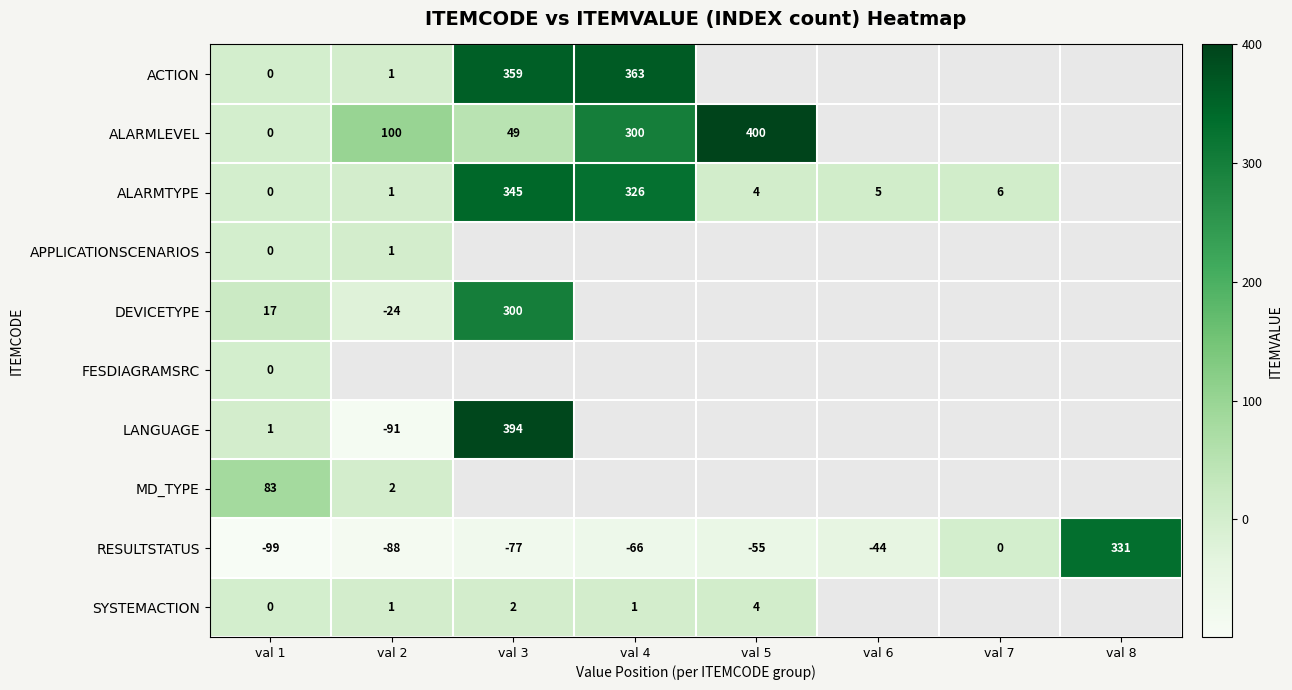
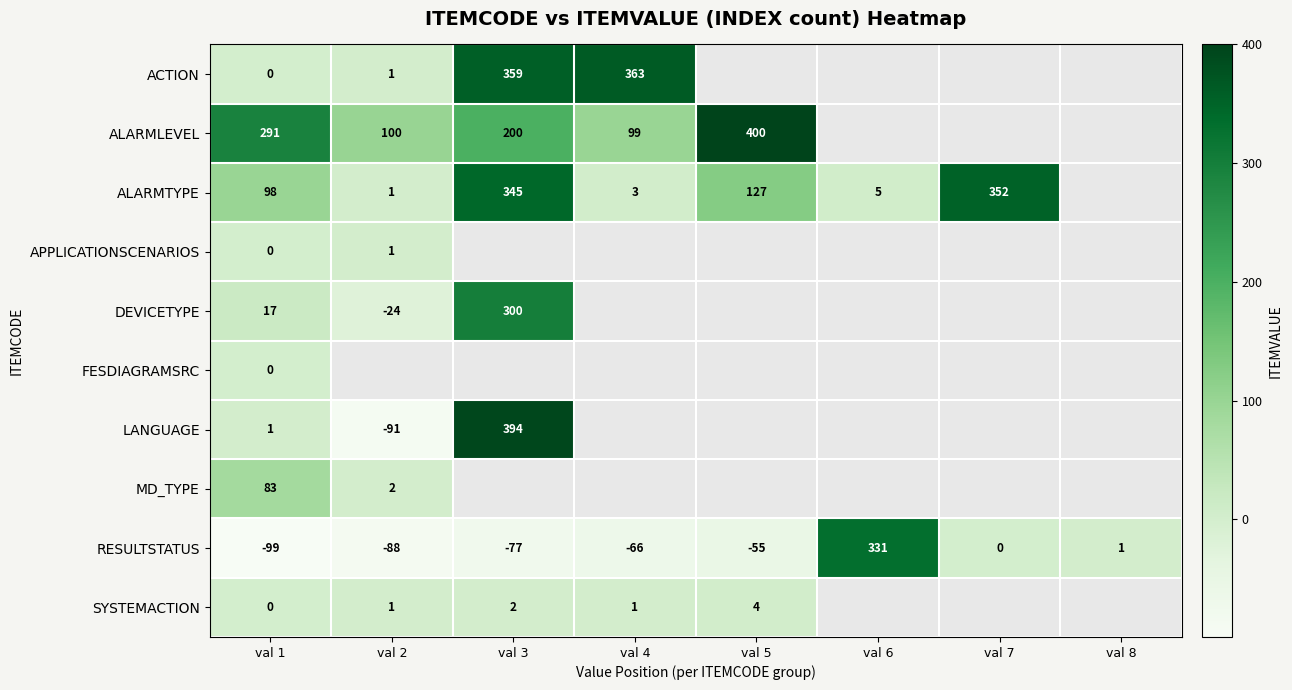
ALARMLEVEL, val 1: 0 -> 291
ALARMLEVEL, val 3: 49 -> 200
ALARMLEVEL, val 4: 300 -> 99
ALARMTYPE, val 1: 0 -> 98
ALARMTYPE, val 4: 326 -> 3
ALARMTYPE, val 5: 4 -> 127
ALARMTYPE, val 7: 6 -> 352
RESULTSTATUS, val 6: -44 -> 331
RESULTSTATUS, val 8: 331 -> 1
